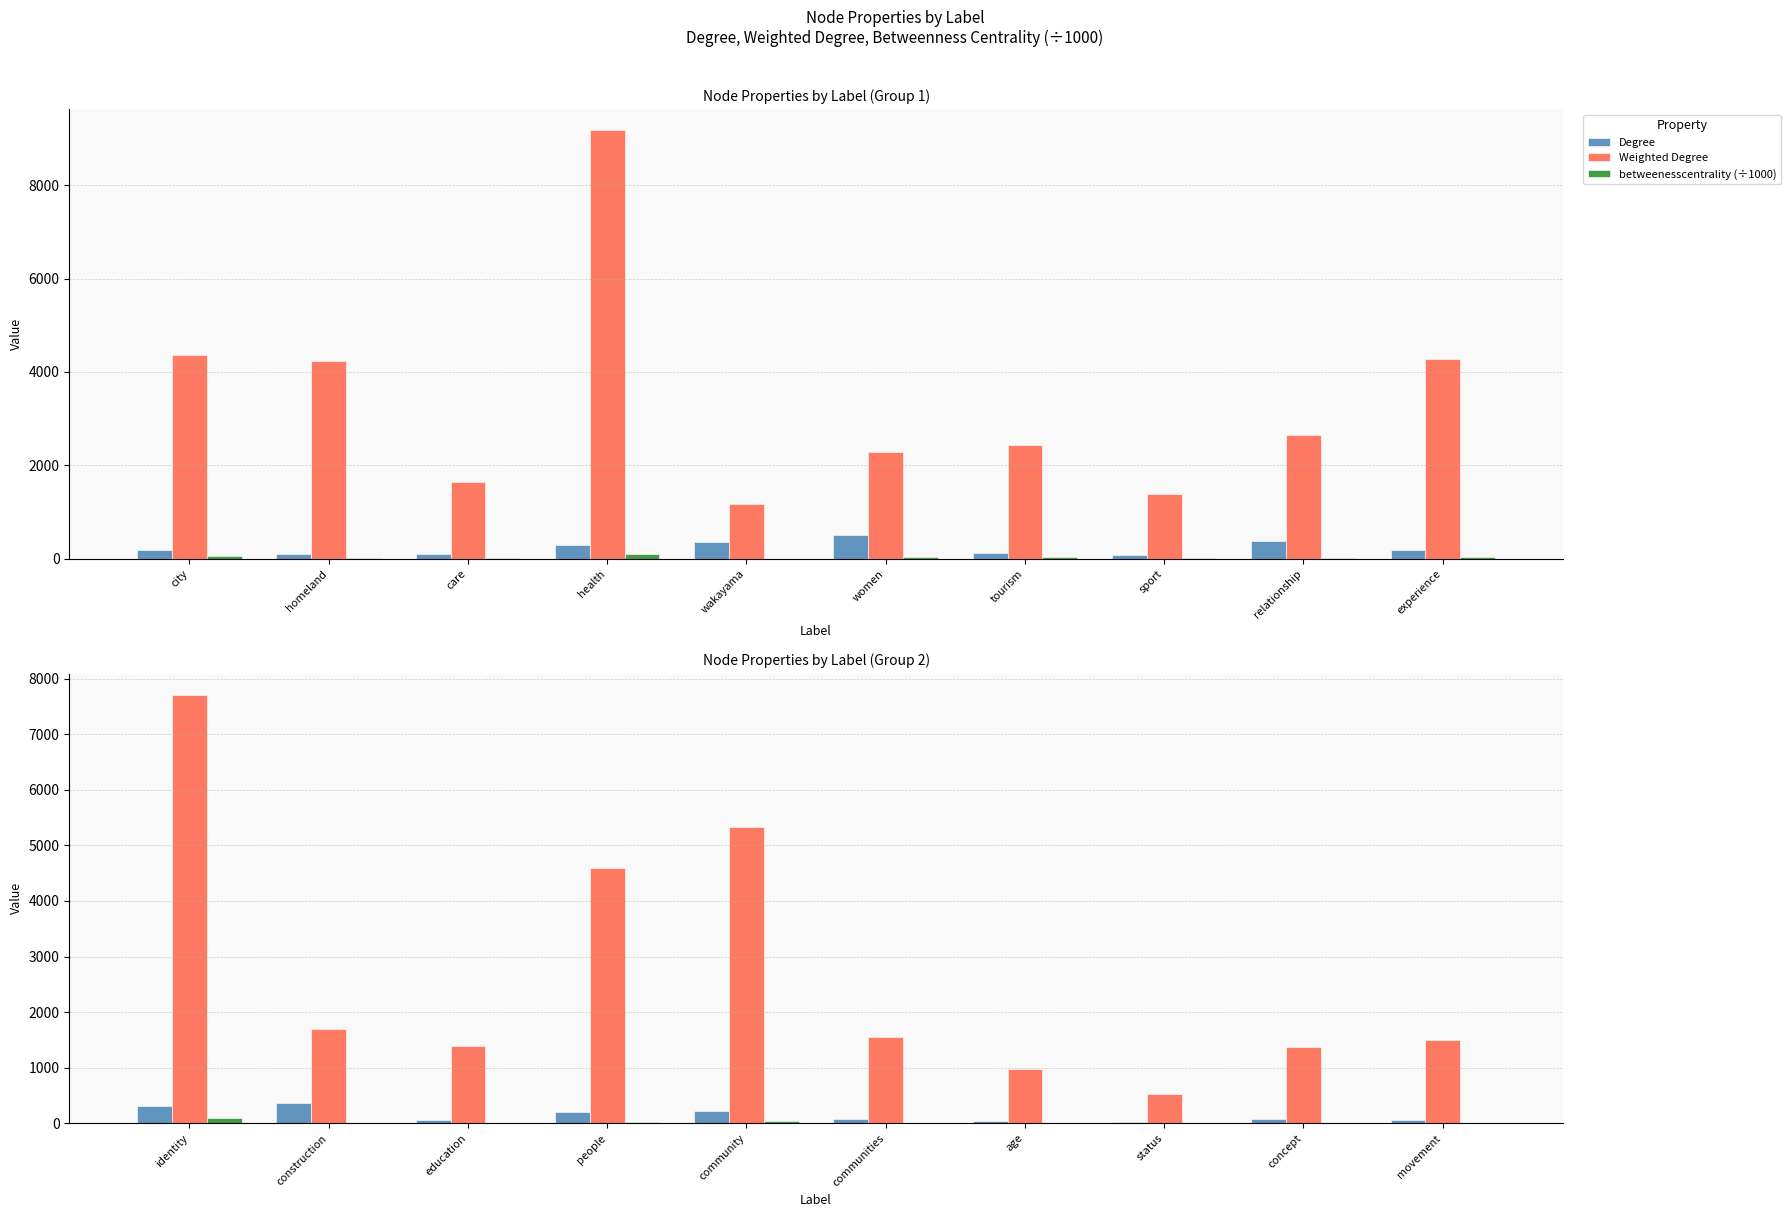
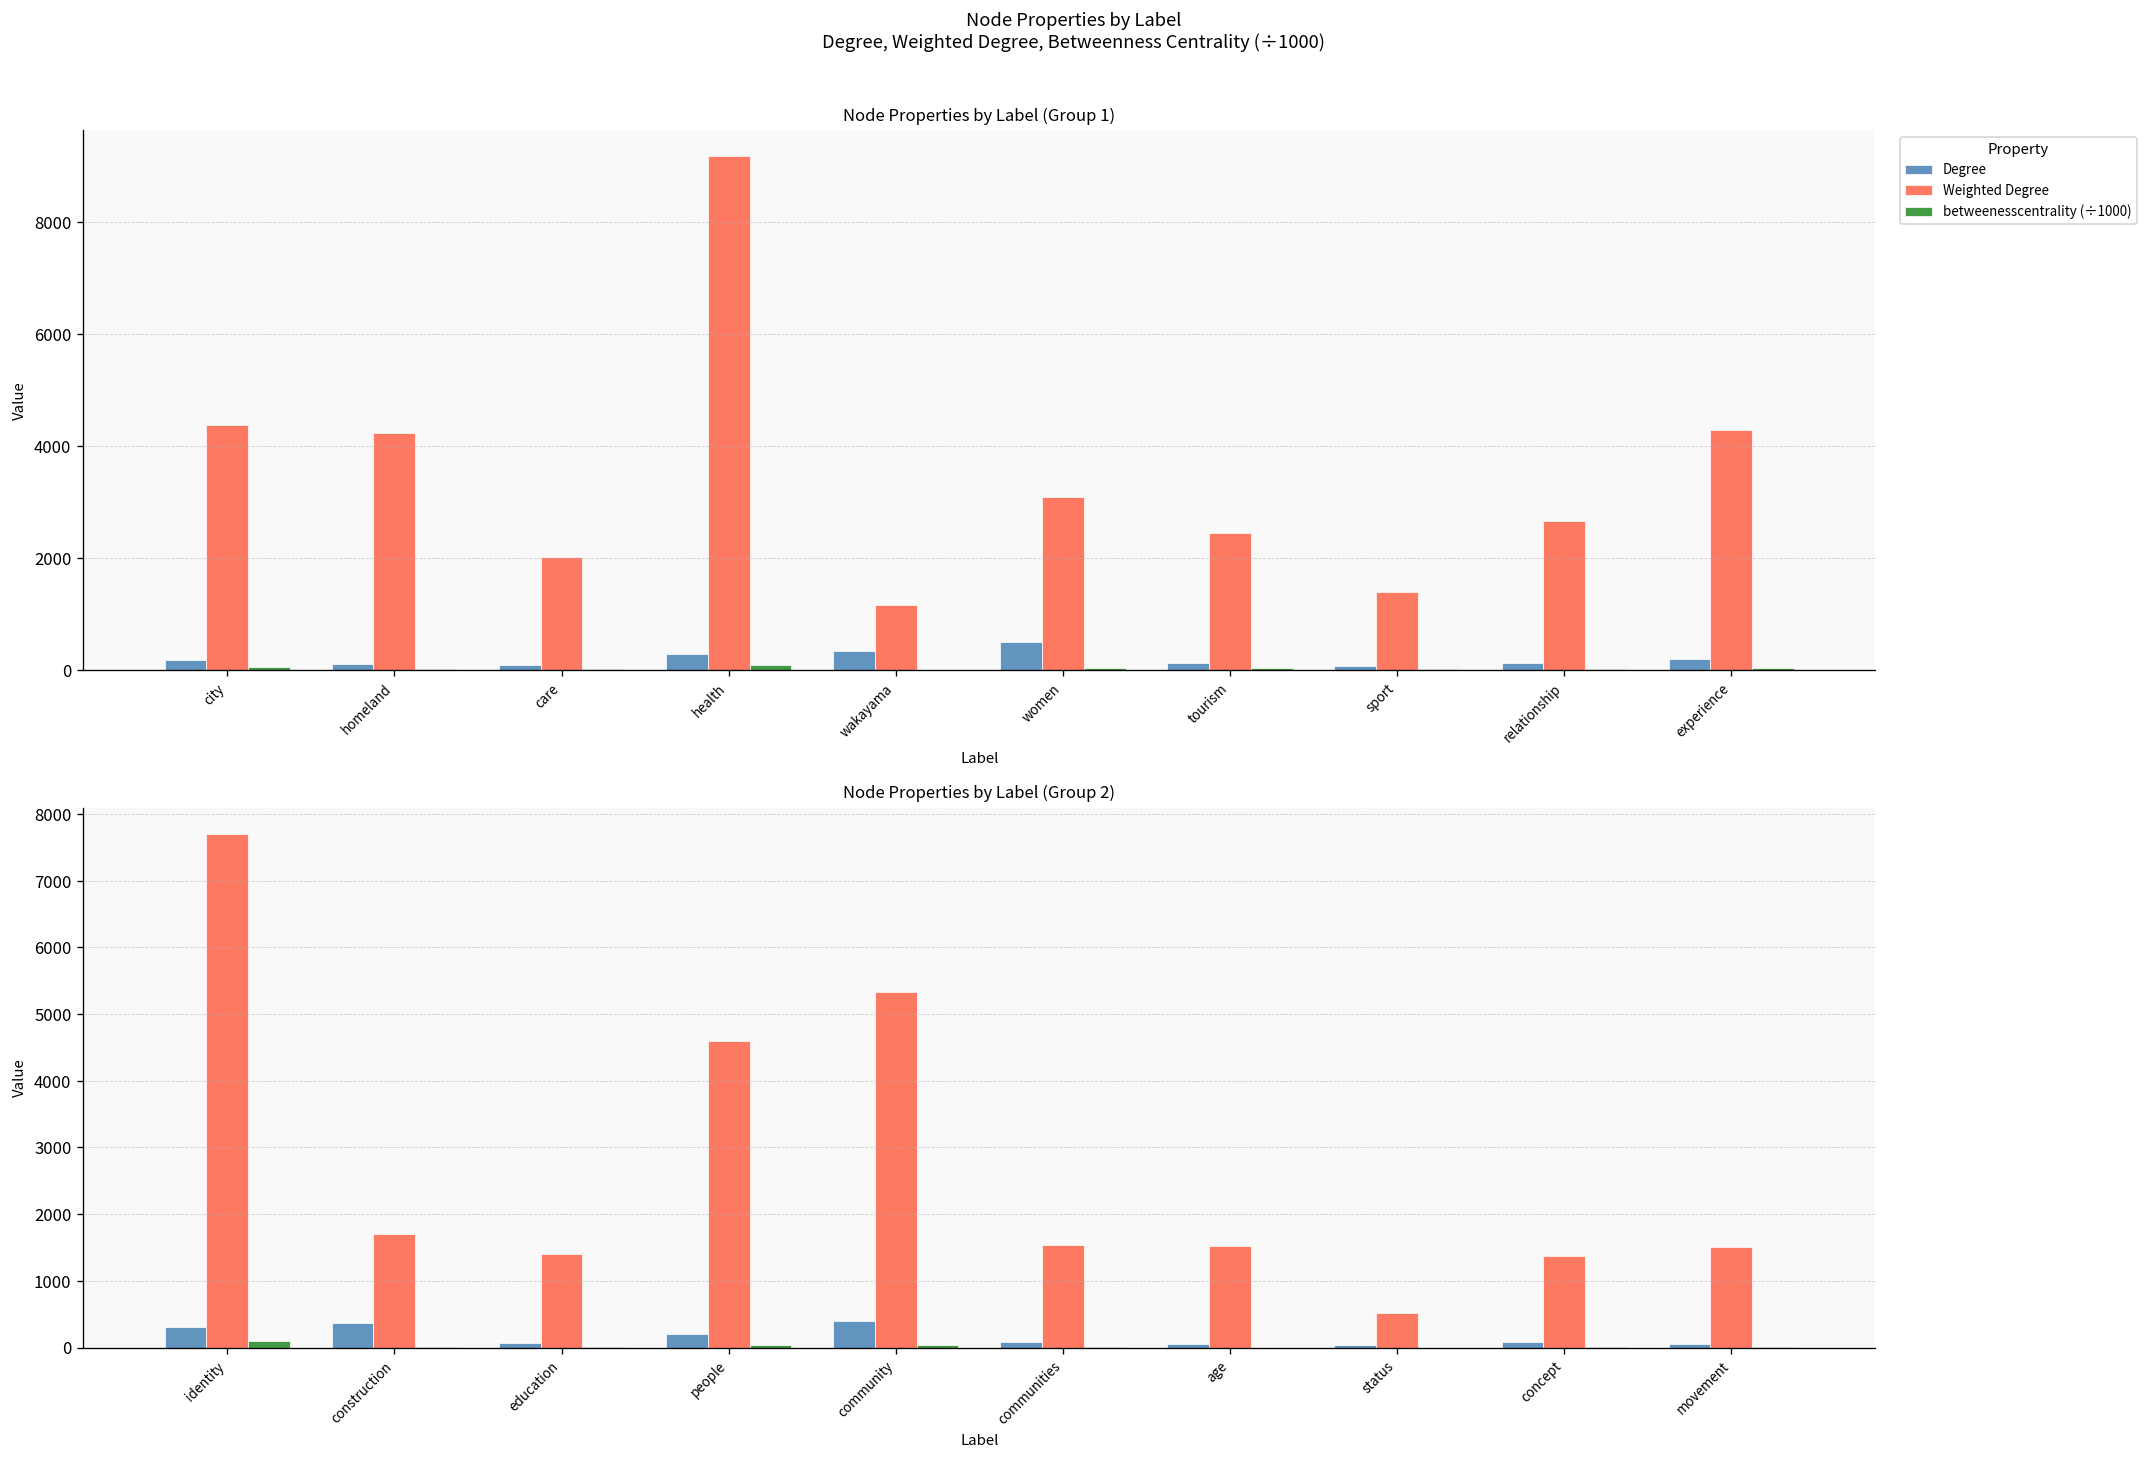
Node Properties by Label (Group 1), Weighted Degree, care: 1600 -> 2000
Node Properties by Label (Group 1), Weighted Degree, women: 2300 -> 3100
Node Properties by Label (Group 1), Degree, relationship: 400 -> 100
Node Properties by Label (Group 2), Degree, community: 200 -> 400
Node Properties by Label (Group 2), Weighted Degree, age: 1000 -> 1500
